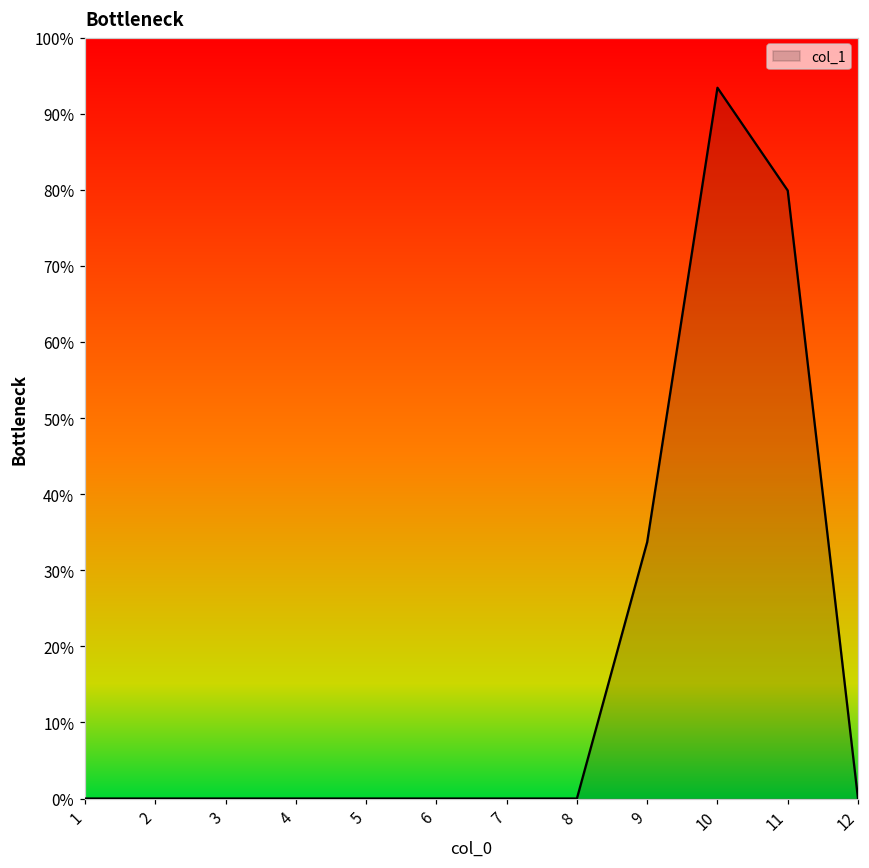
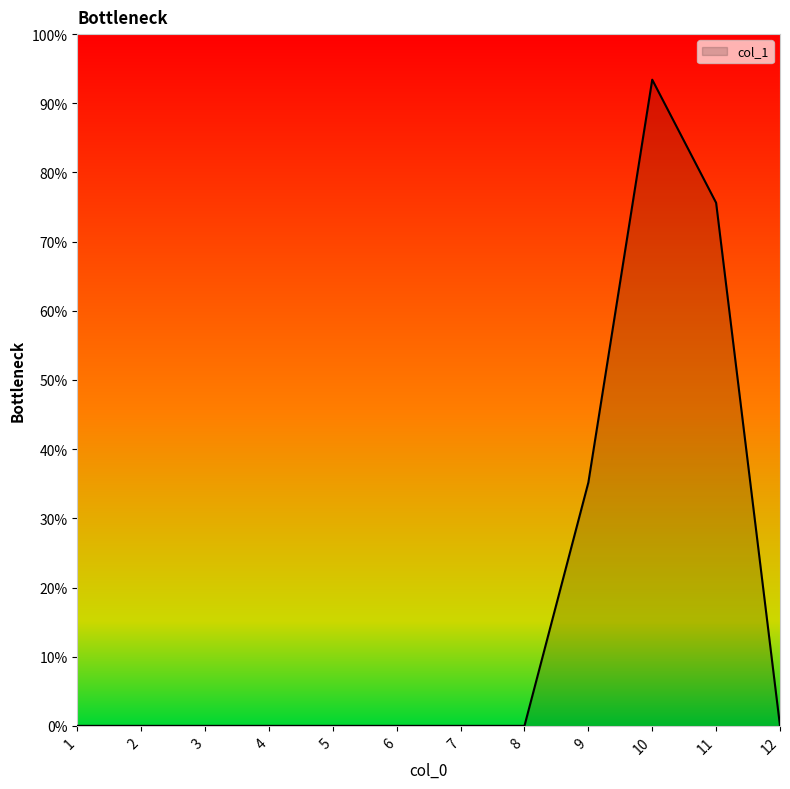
9: 34% -> 35%
11: 80% -> 76%
